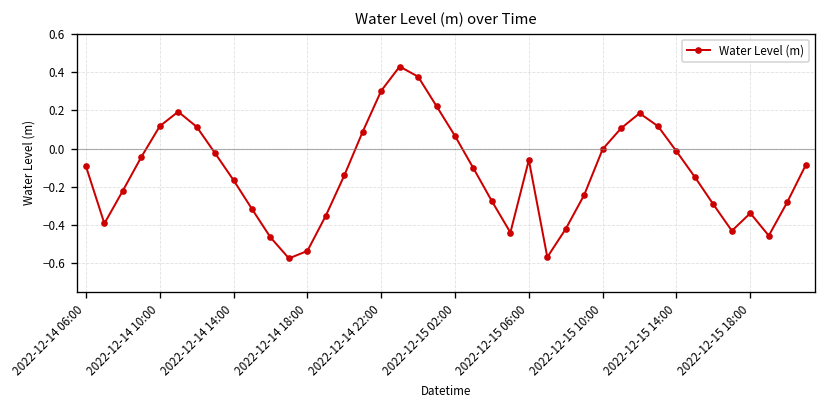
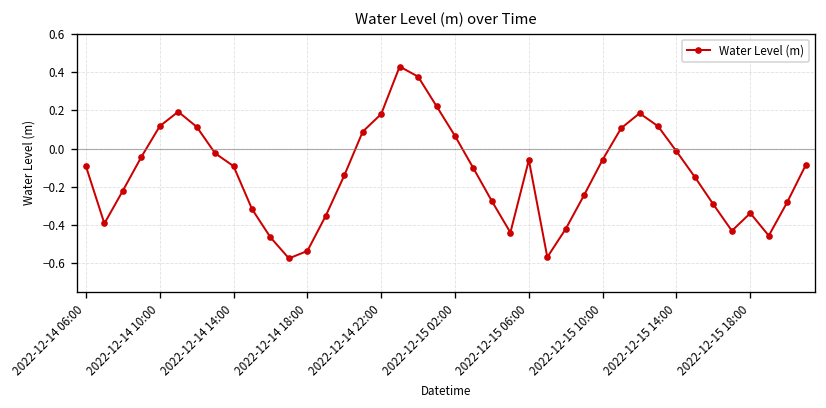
2022-12-14 14:00: -0.17 -> -0.09
2022-12-14 22:00: 0.30 -> 0.18
2022-12-15 10:00: 0.00 -> -0.06
